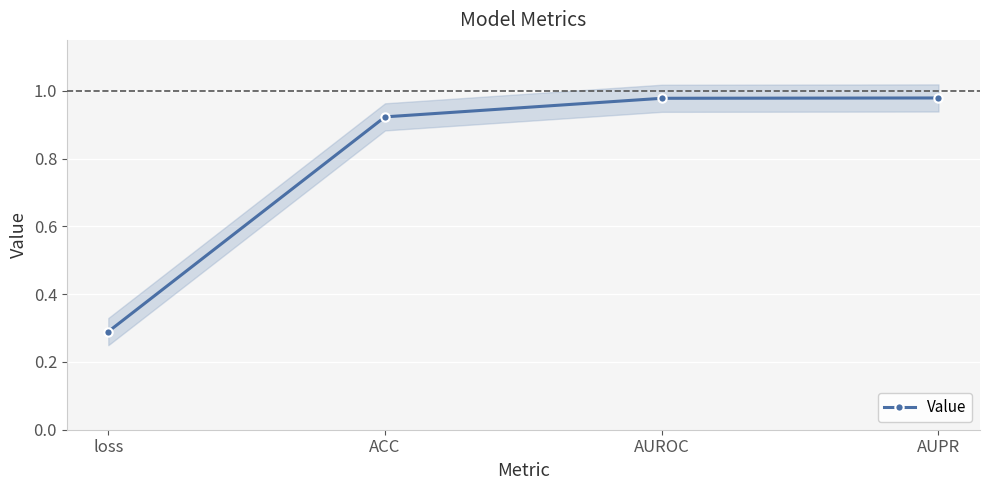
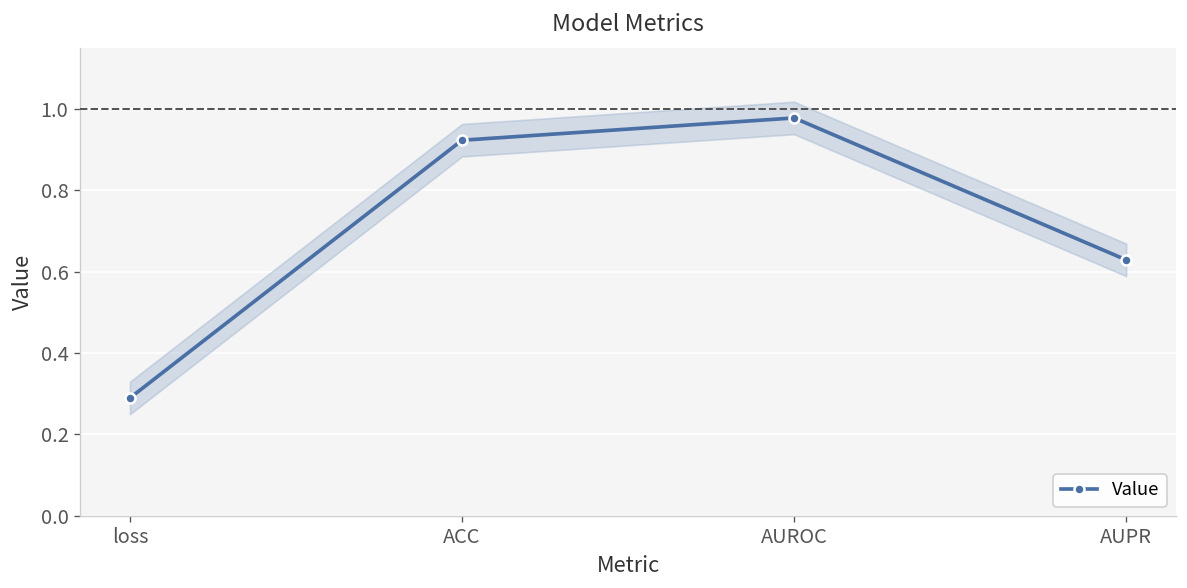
Value, AUPR: 0.98 -> 0.63
